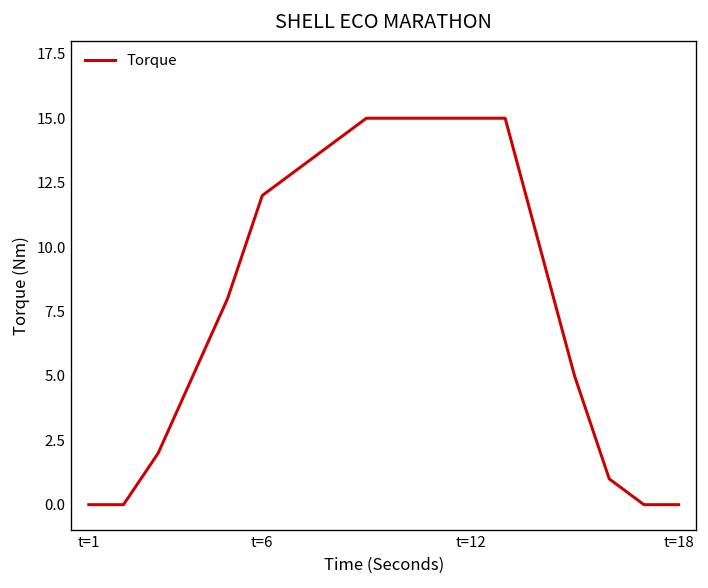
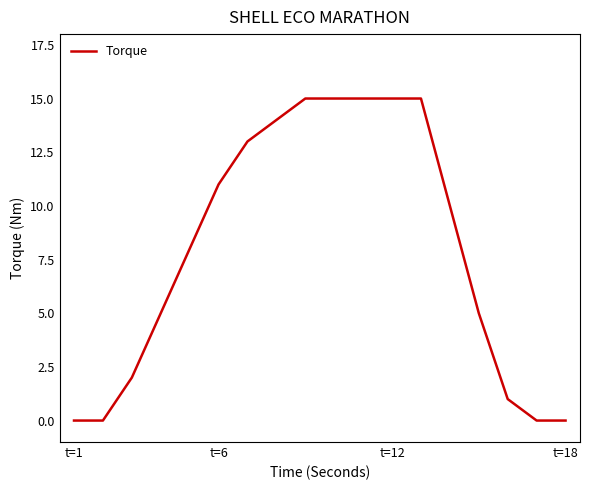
t=6: 12 -> 11
